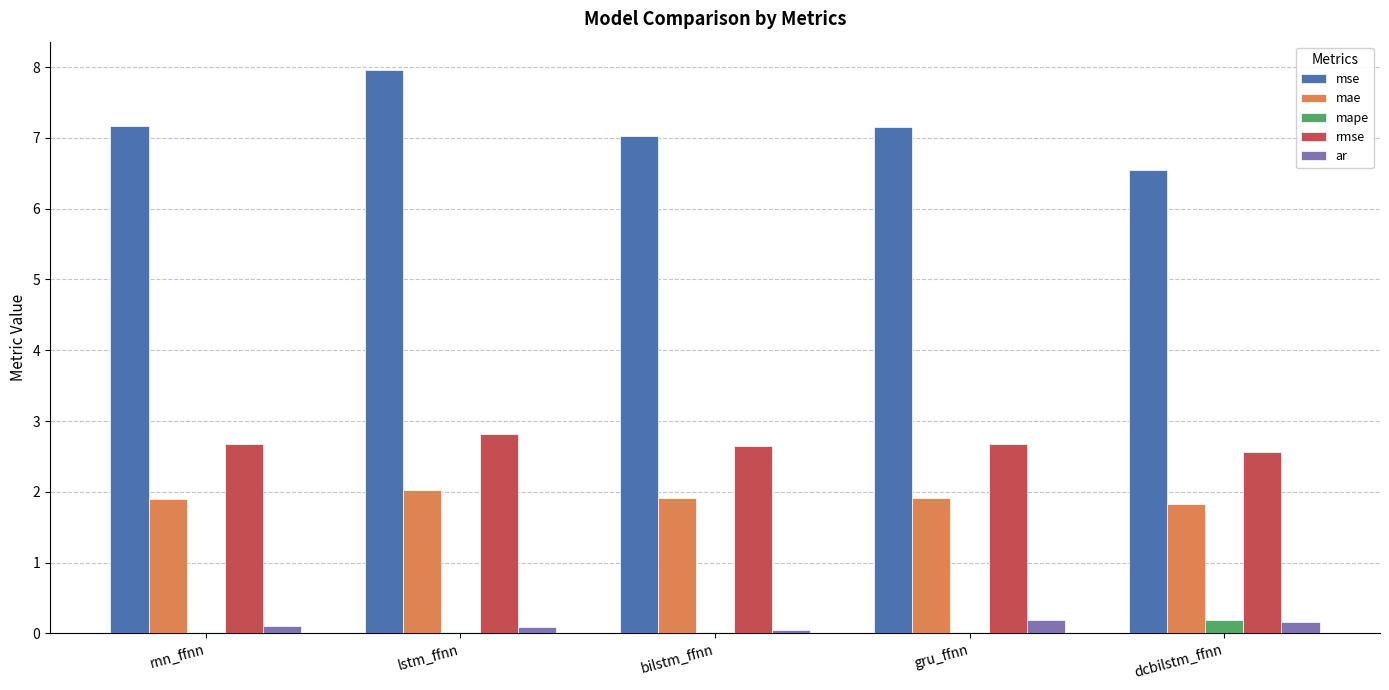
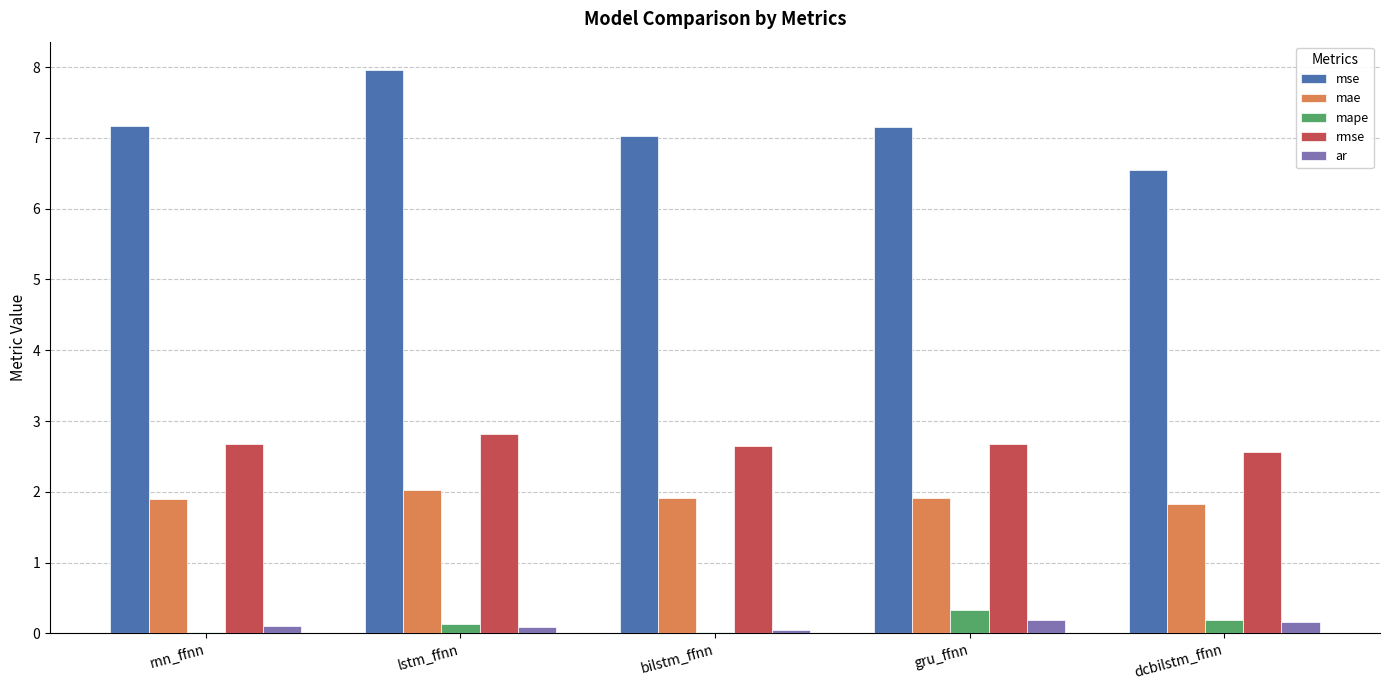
mape, lstm_ffnn: 0.0 -> 0.1
mape, gru_ffnn: 0.0 -> 0.3
